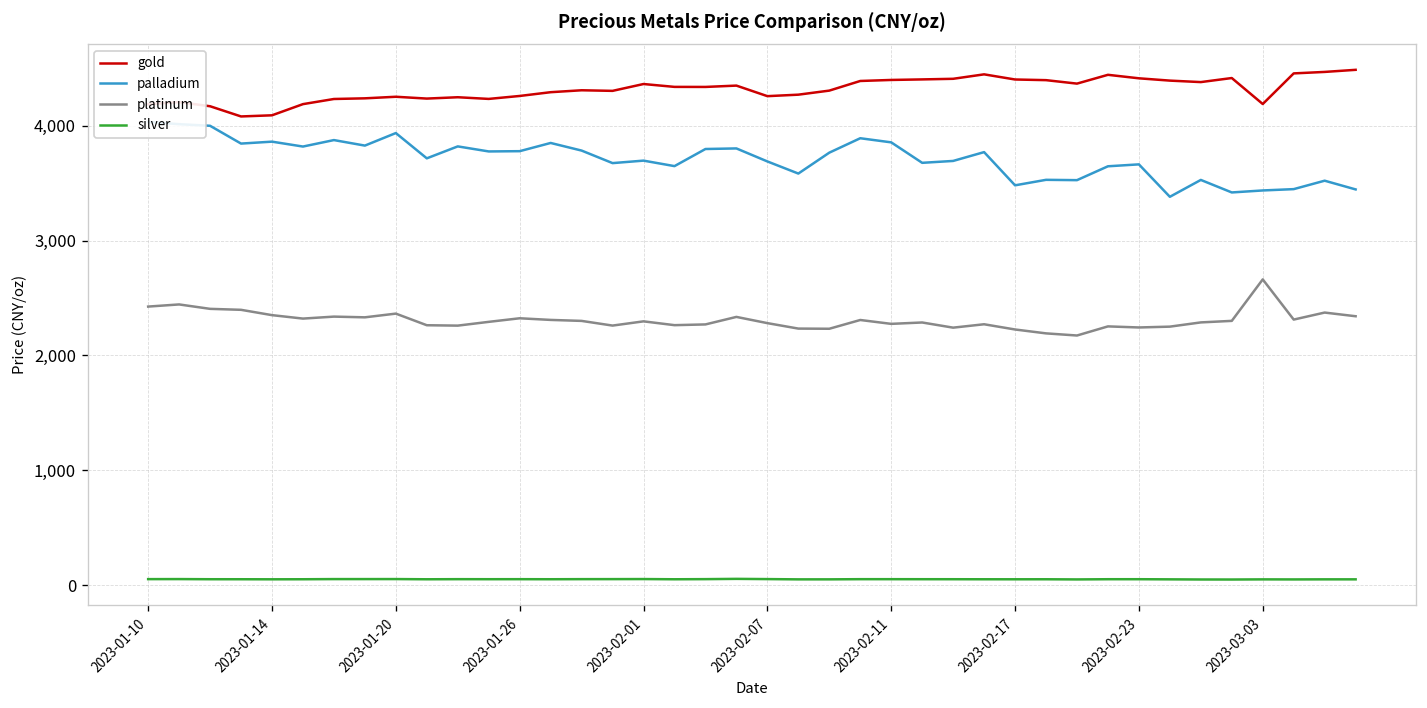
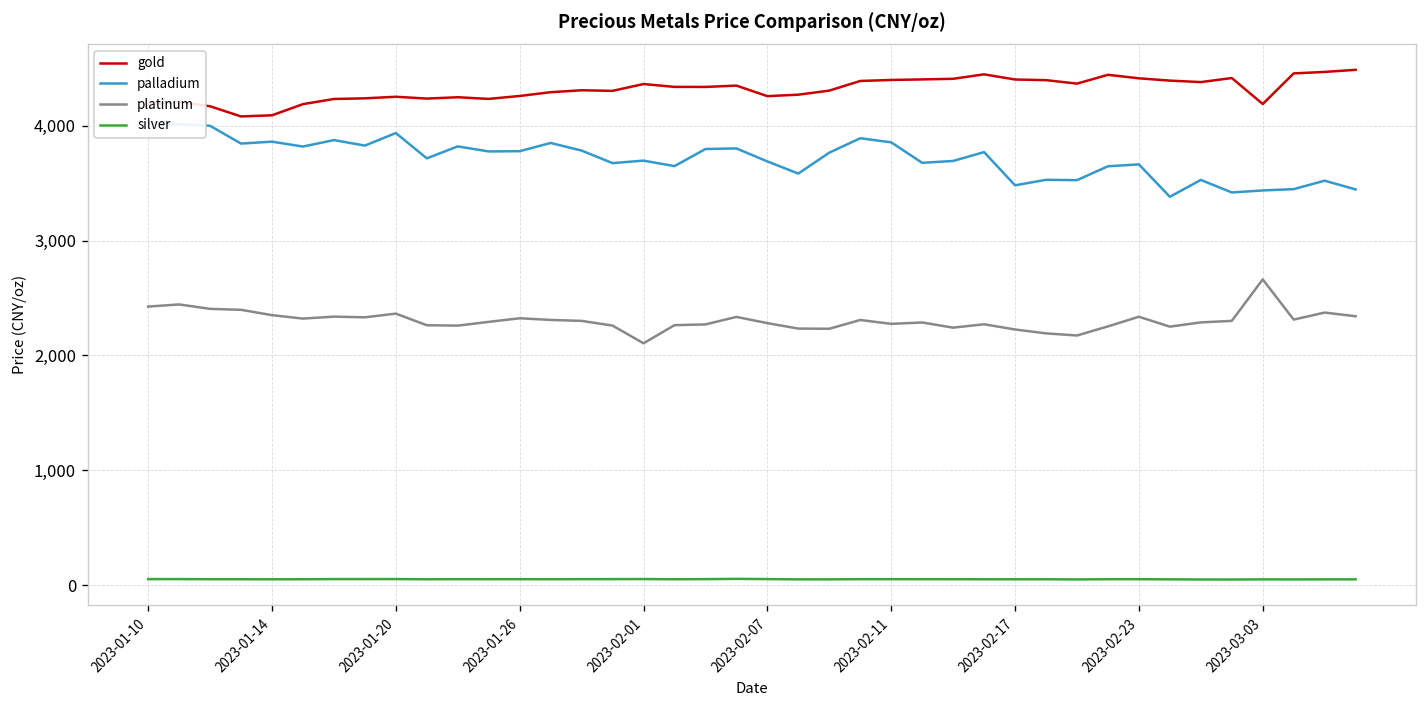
platinum, 2023-02-01: 2,300 -> 2,100
platinum, 2023-02-23: 2,200 -> 2,300
